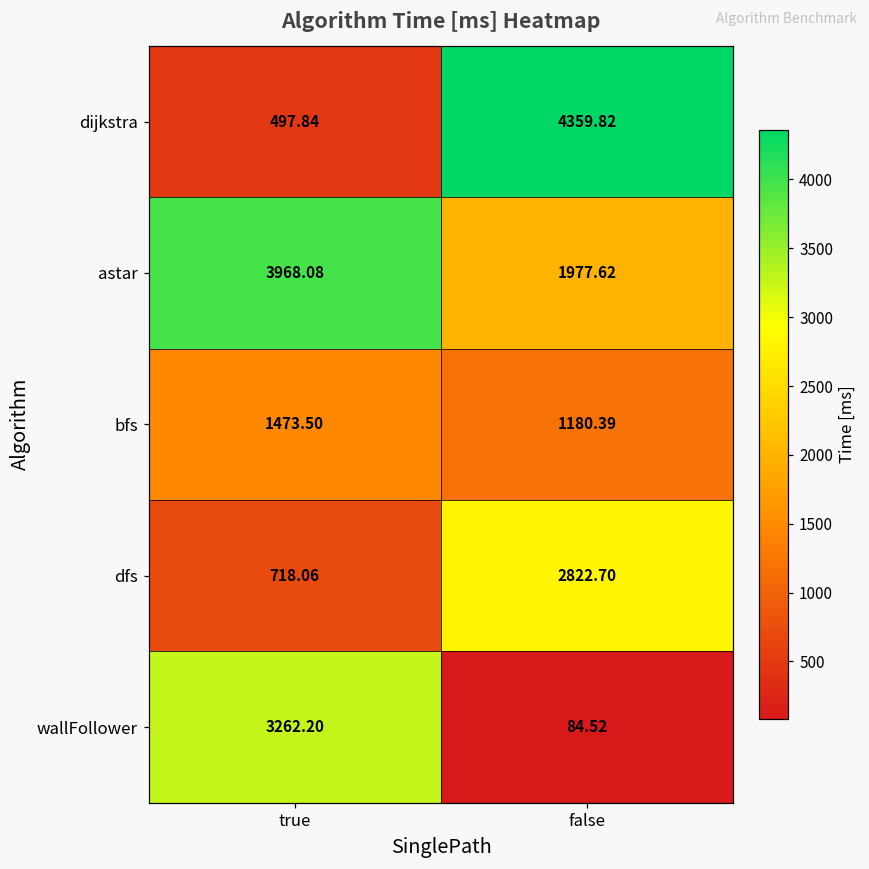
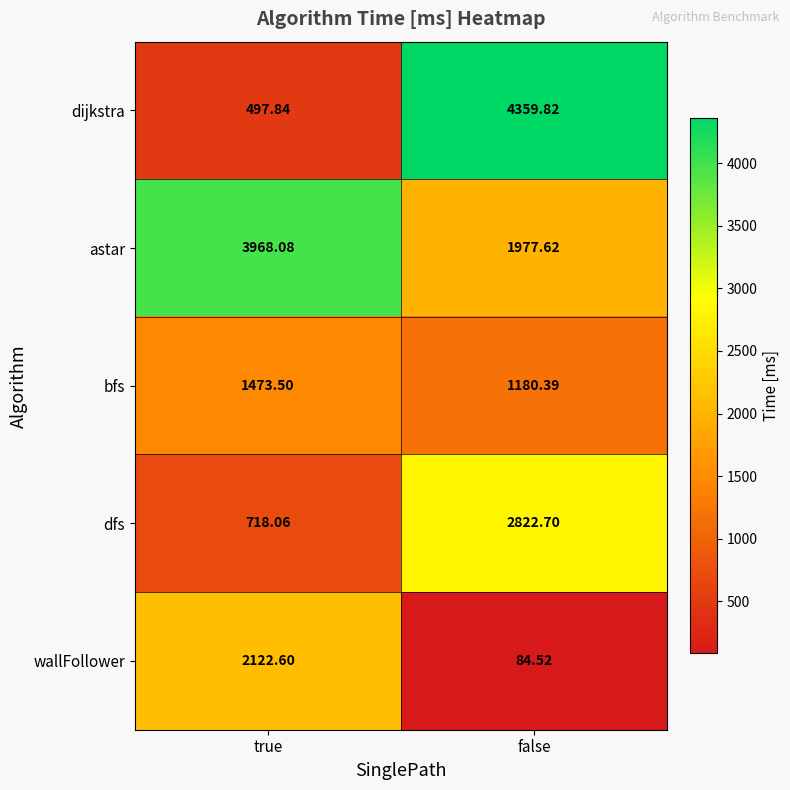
wallFollower, true: 3262.20 -> 2122.60
